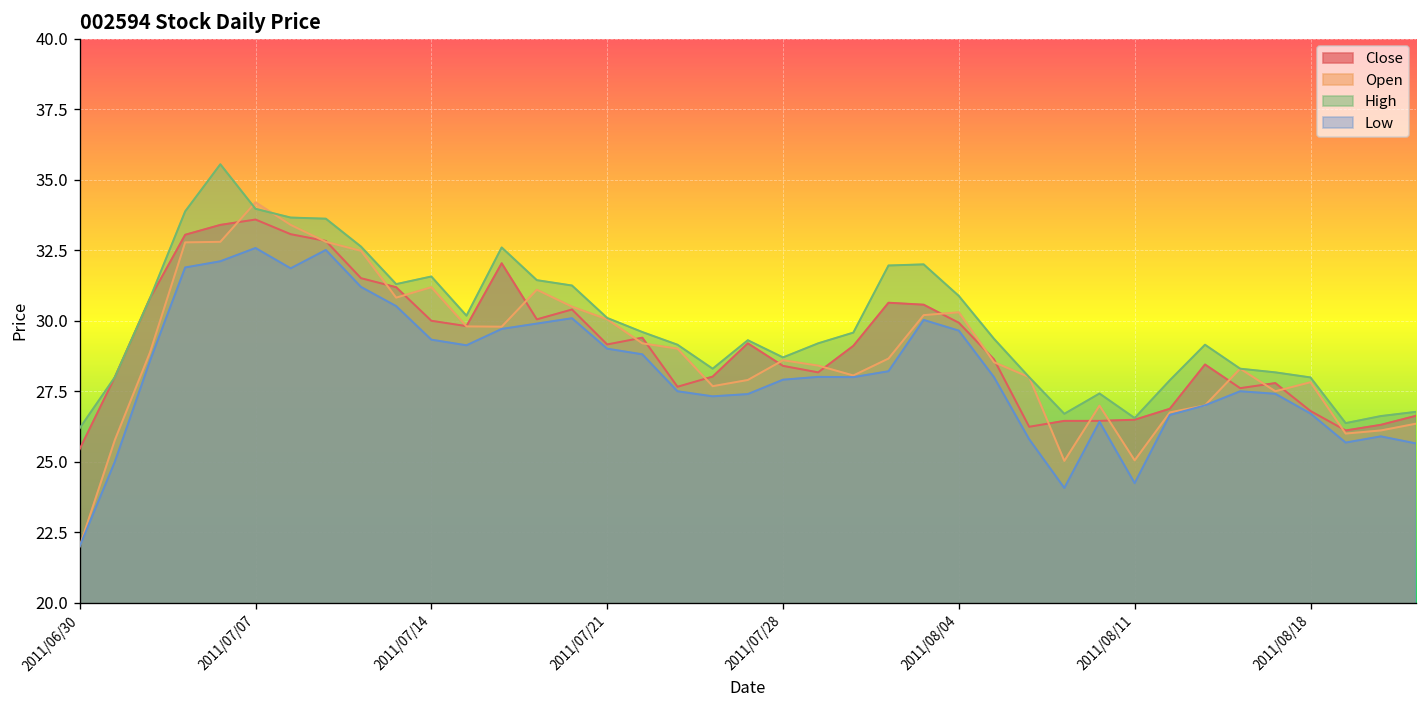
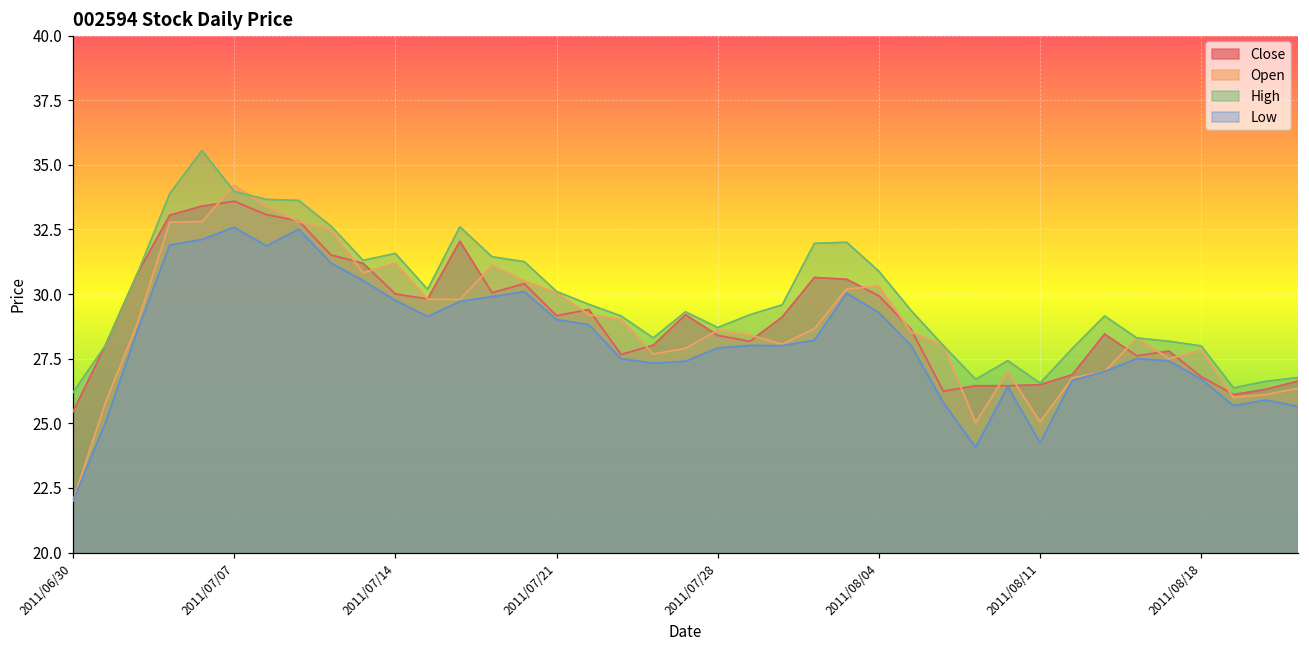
Low, 2011/07/14: 29.3 -> 29.8
Low, 2011/08/04: 29.7 -> 29.3
